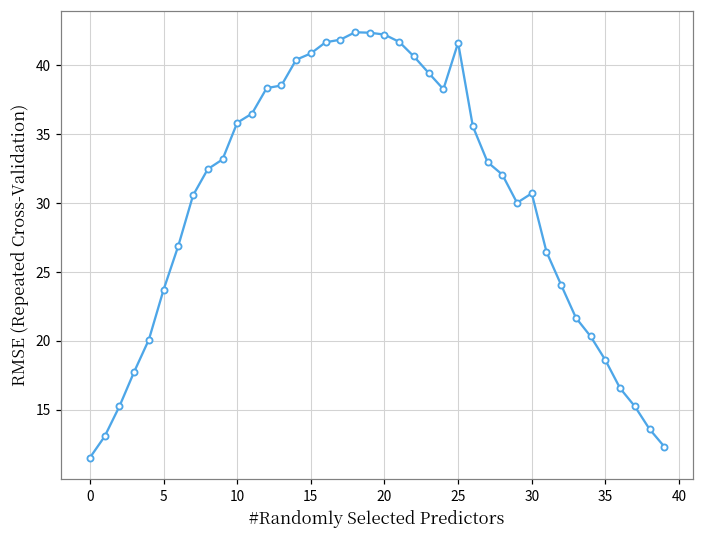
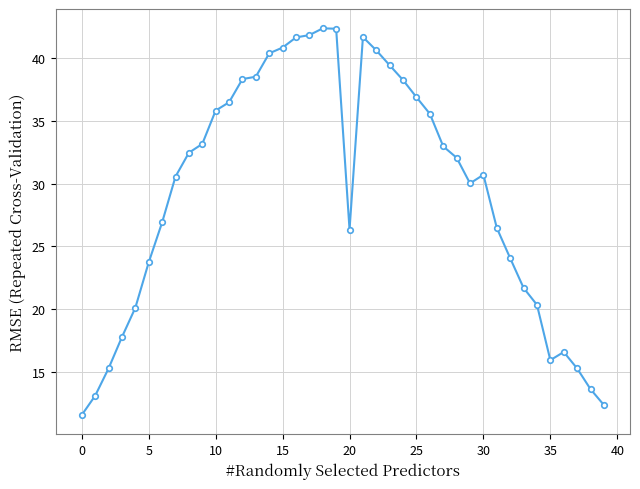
20: 42.2 -> 26.3
25: 41.6 -> 36.9
35: 18.6 -> 15.9
